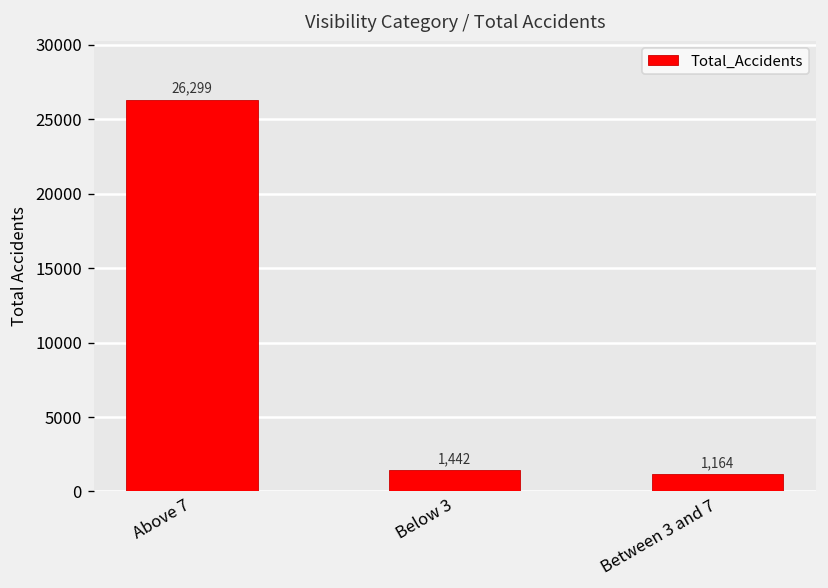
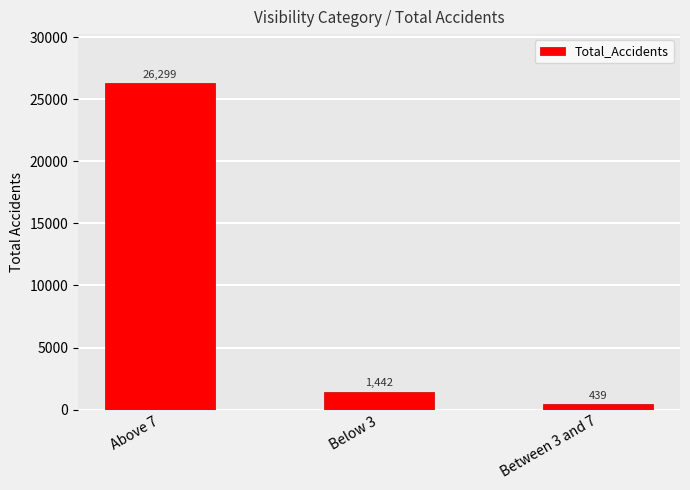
Between 3 and 7: 1,164 -> 439
